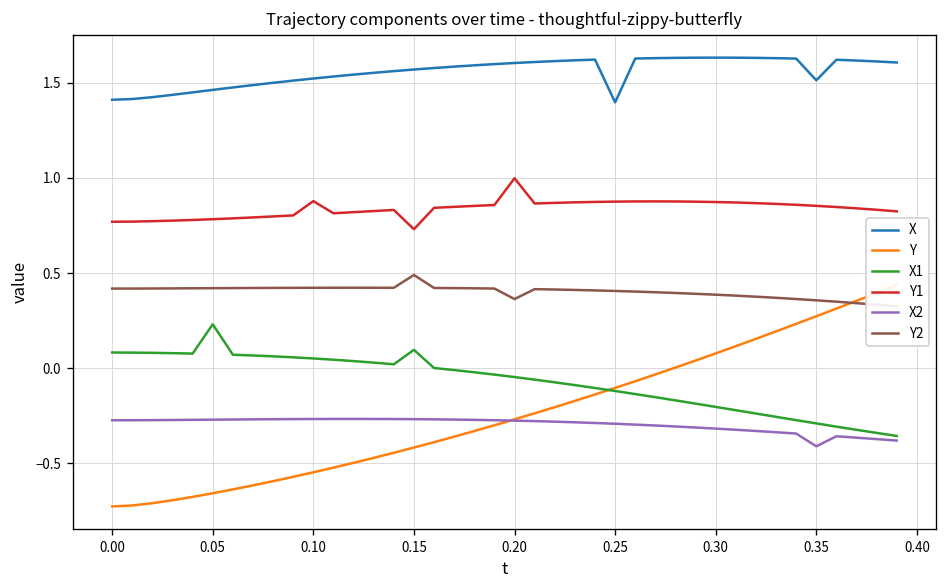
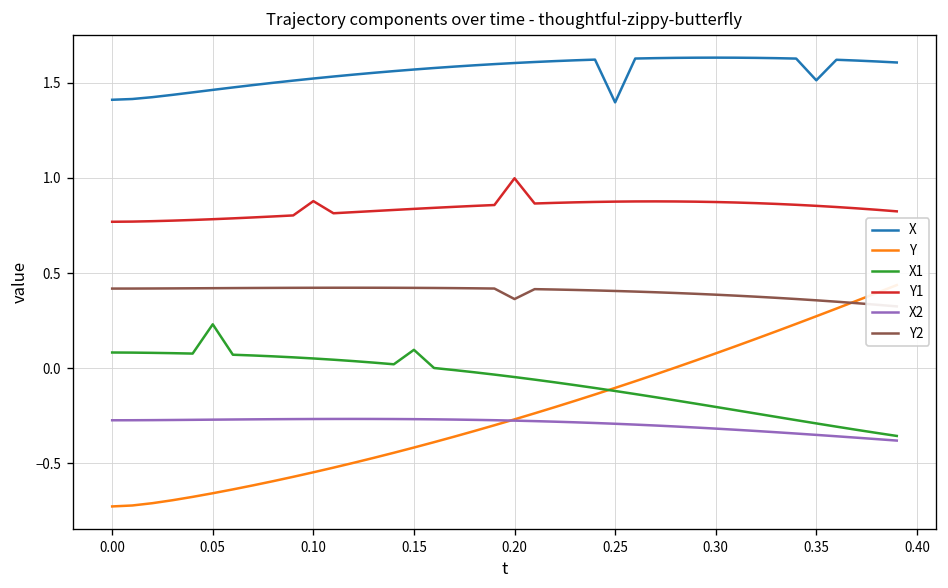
Y1, 0.15: 0.73 -> 0.84
Y2, 0.15: 0.49 -> 0.42
X2, 0.35: -0.41 -> -0.35
